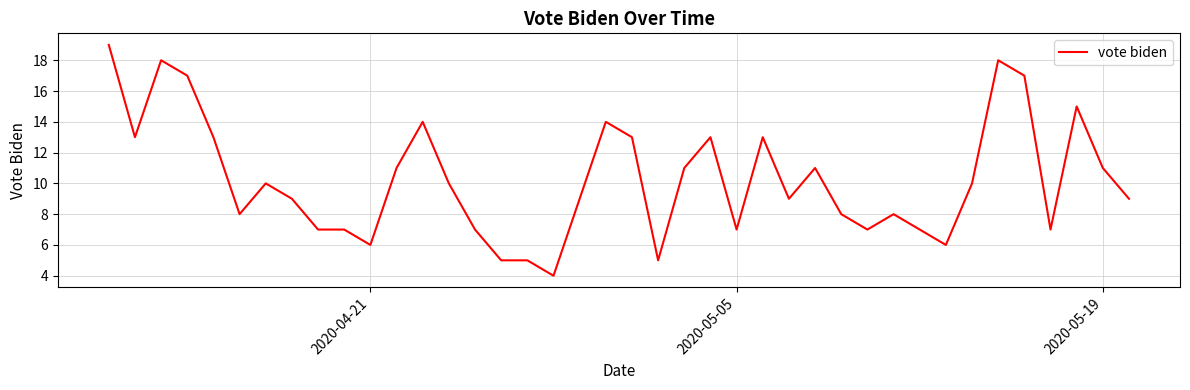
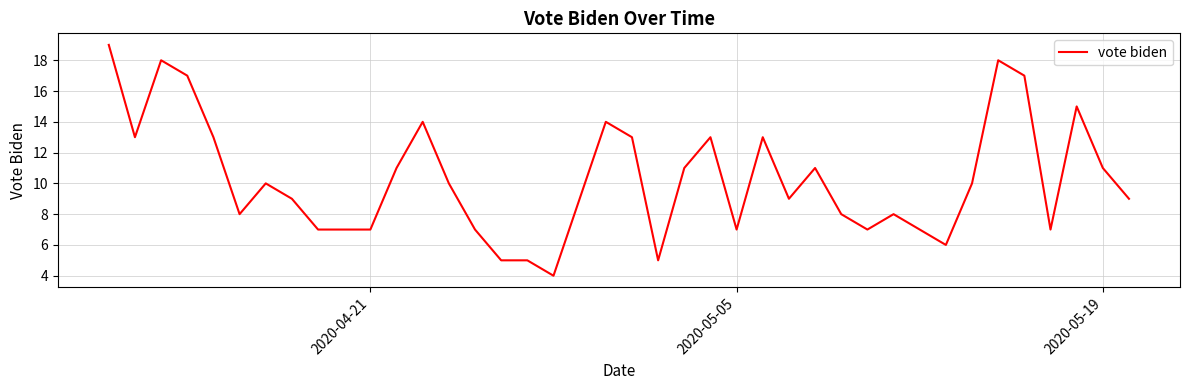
2020-04-21: 6 -> 7
